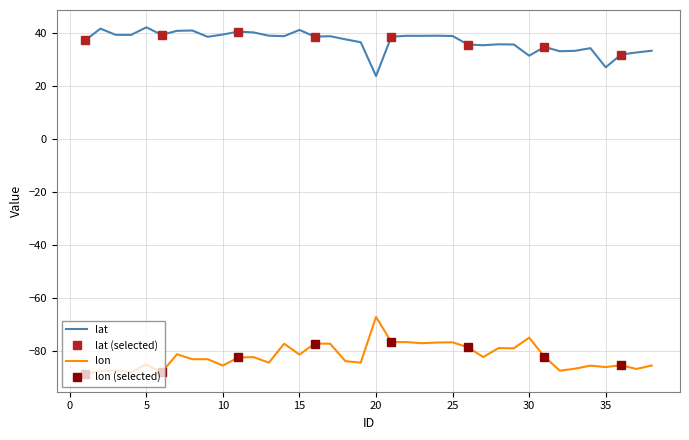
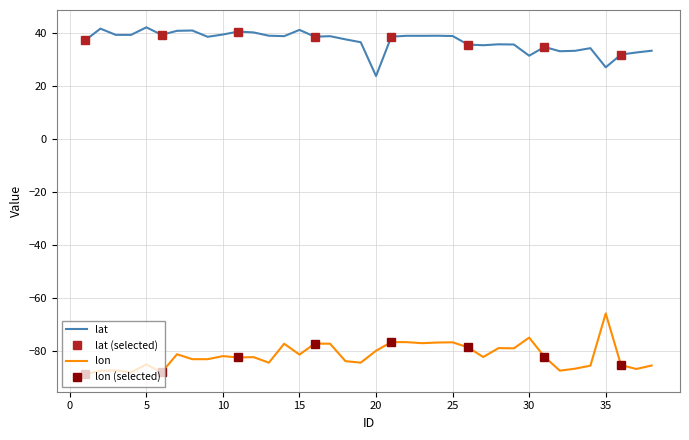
lon, 10: -86 -> -82
lon, 20: -67 -> -80
lon, 35: -86 -> -66
